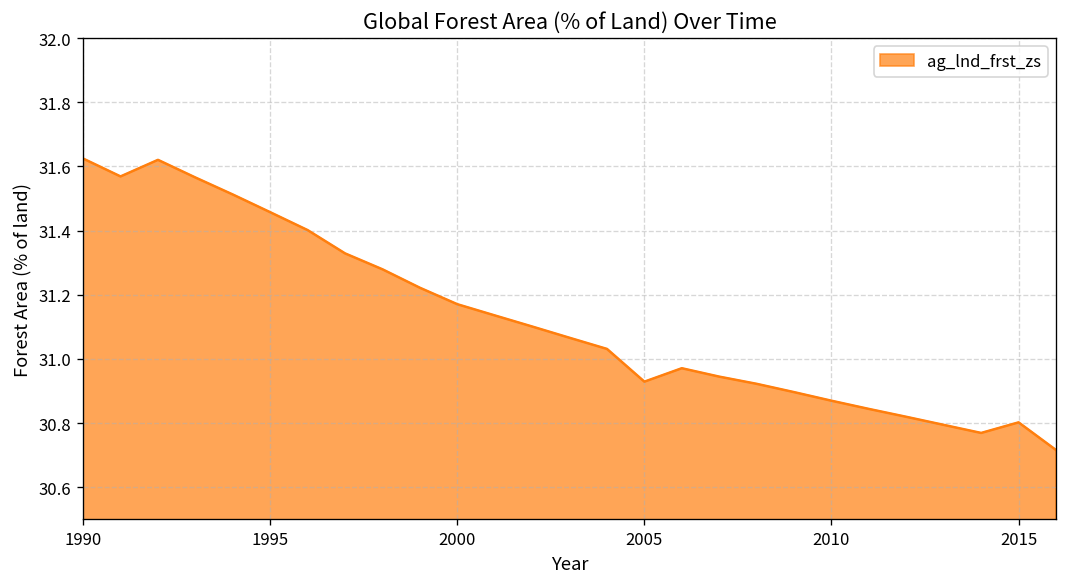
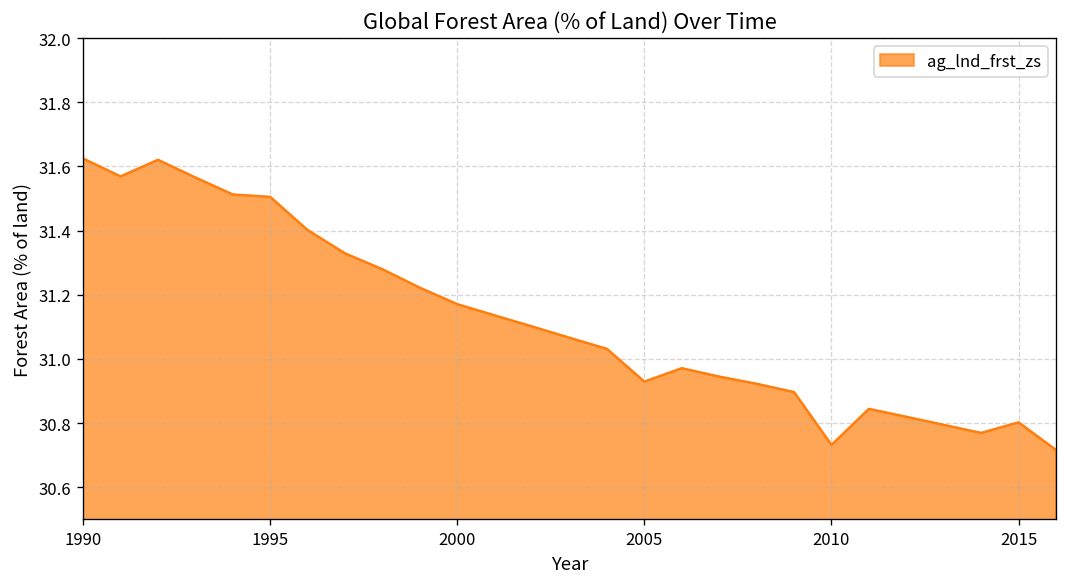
1995: 31.46 -> 31.50
2010: 30.87 -> 30.73
